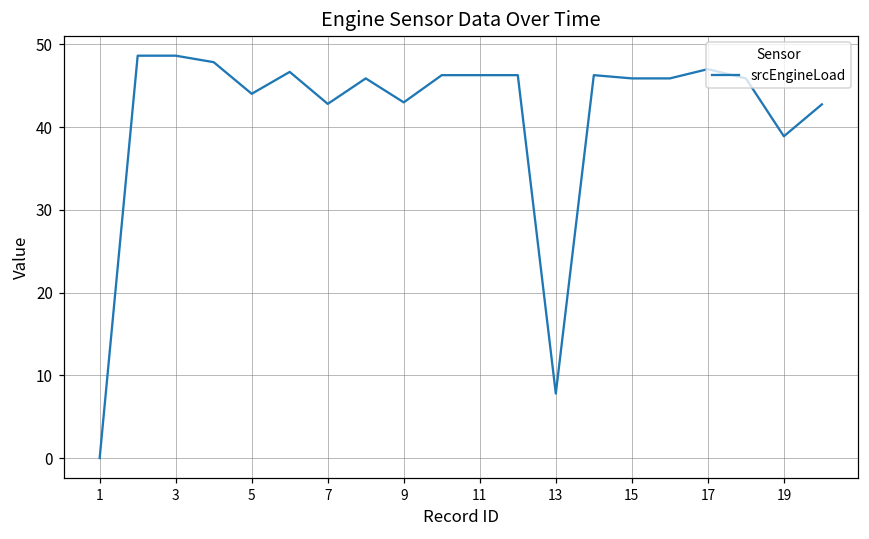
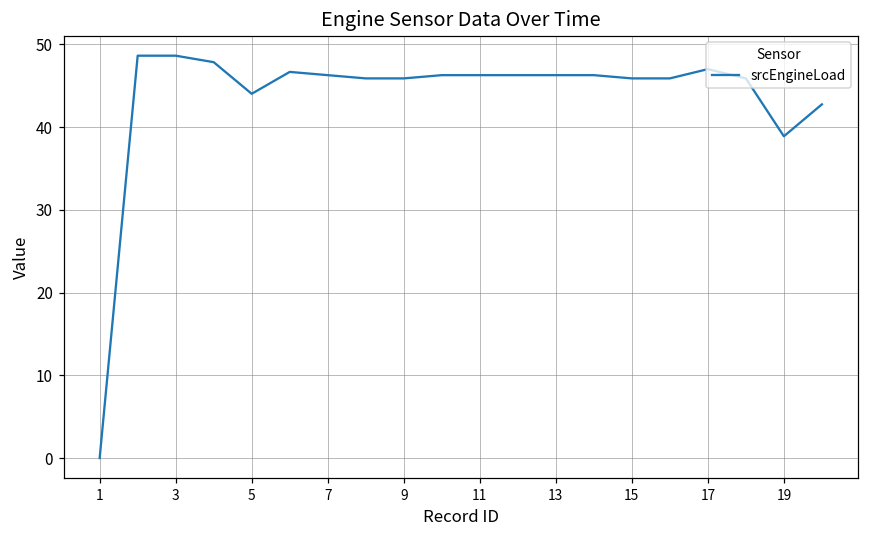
7: 43 -> 46
9: 43 -> 46
13: 8 -> 46
